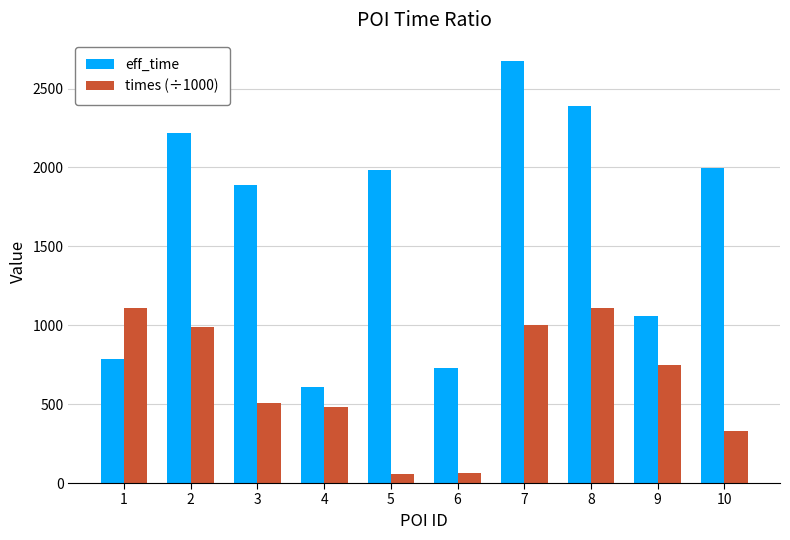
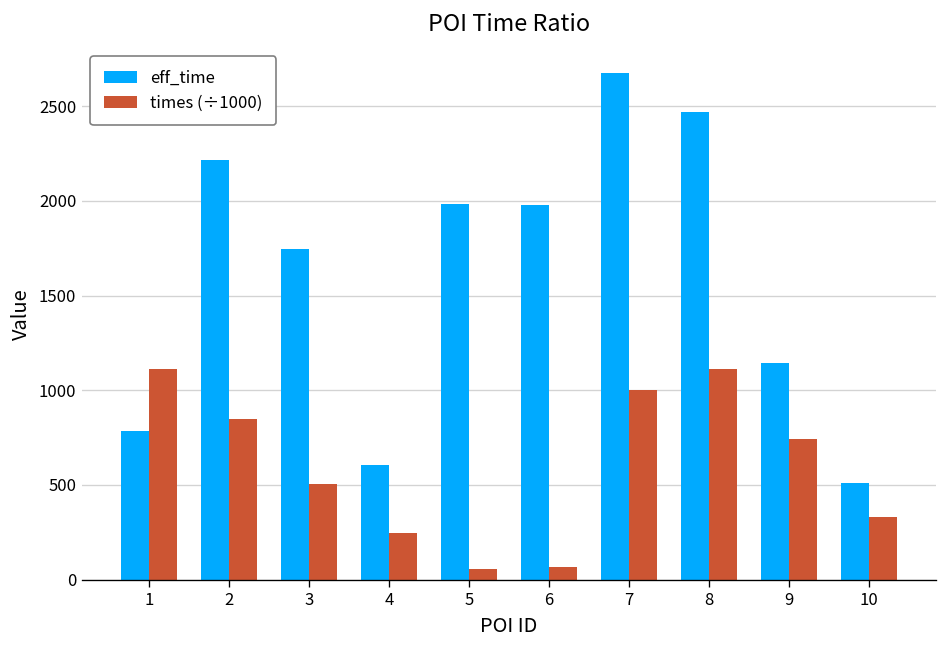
times (÷1000), 2: 990 -> 850
eff_time, 3: 1890 -> 1750
times (÷1000), 4: 480 -> 250
eff_time, 6: 730 -> 1980
eff_time, 8: 2390 -> 2470
eff_time, 9: 1060 -> 1140
eff_time, 10: 1990 -> 510
